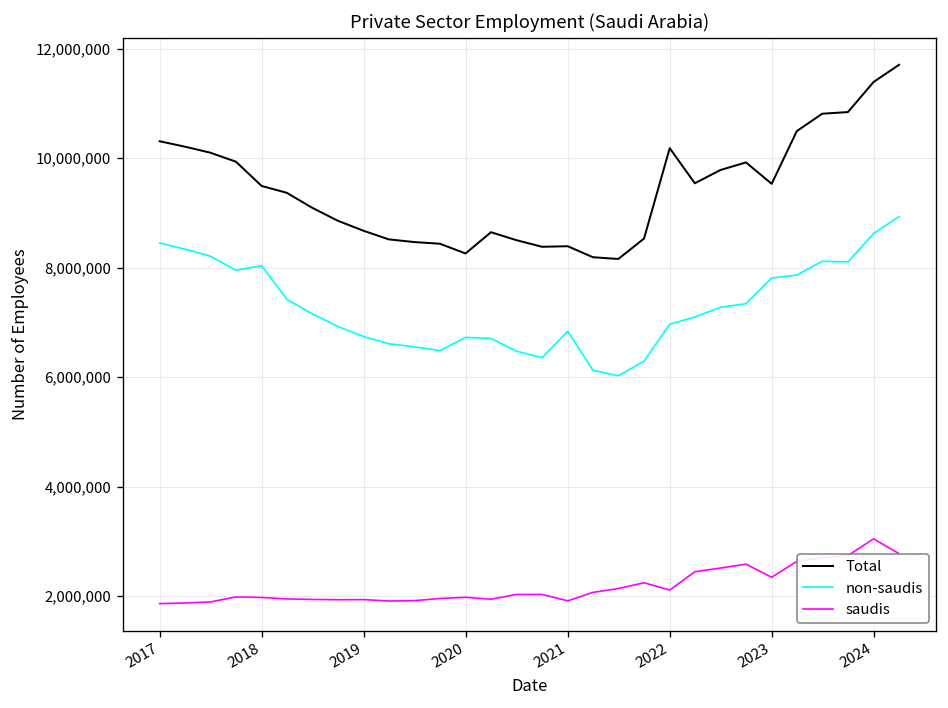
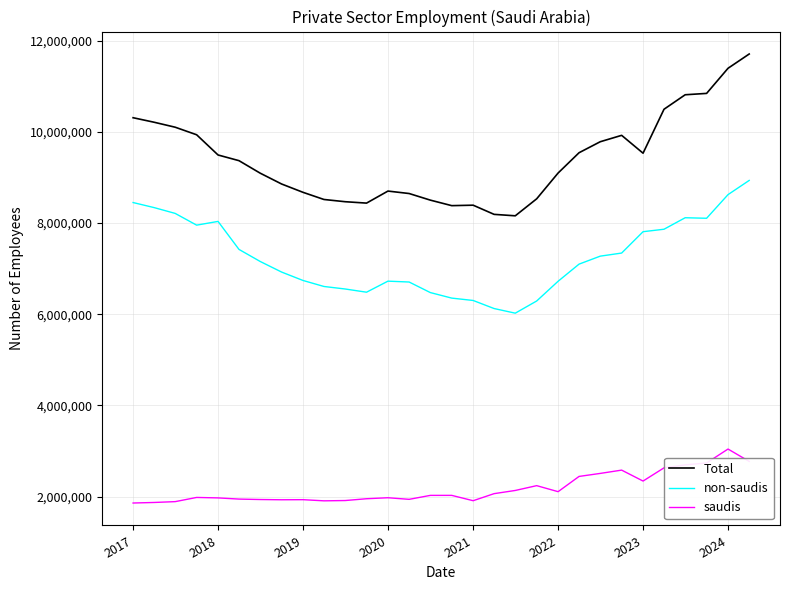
Total, 2020: 8,300,000 -> 8,700,000
non-saudis, 2021: 6,800,000 -> 6,300,000
Total, 2022: 10,200,000 -> 9,100,000
non-saudis, 2022: 7,000,000 -> 6,700,000
